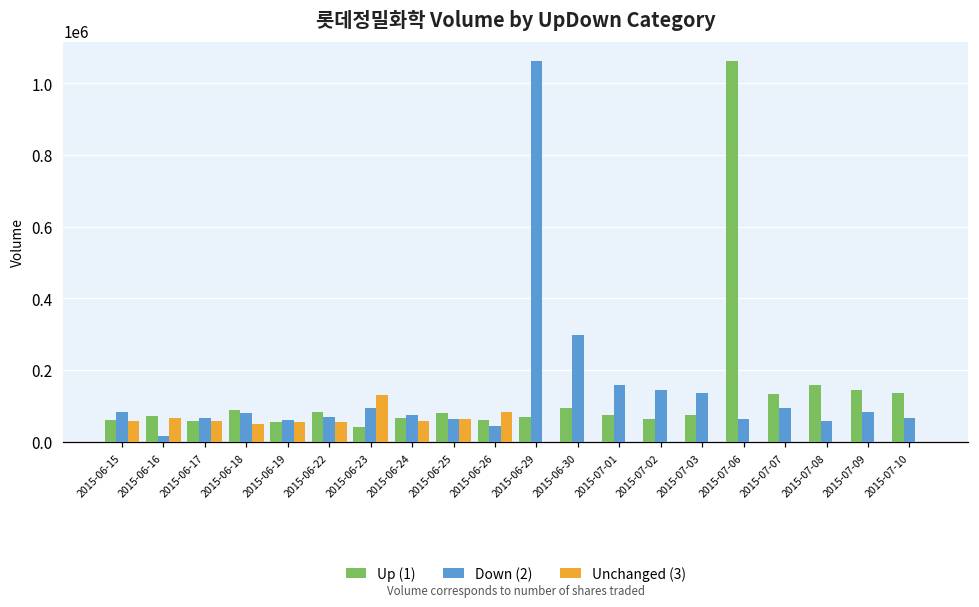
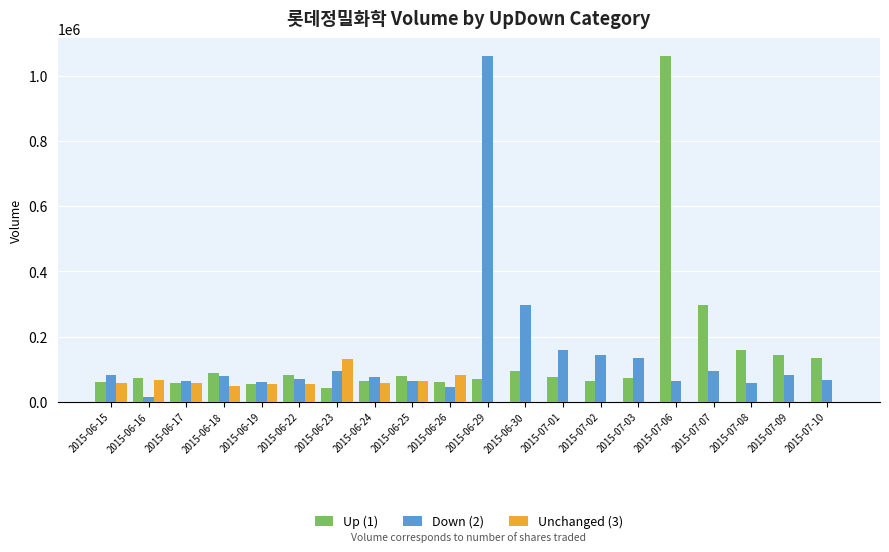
Up (1), 2015-07-07: 130000 -> 300000
